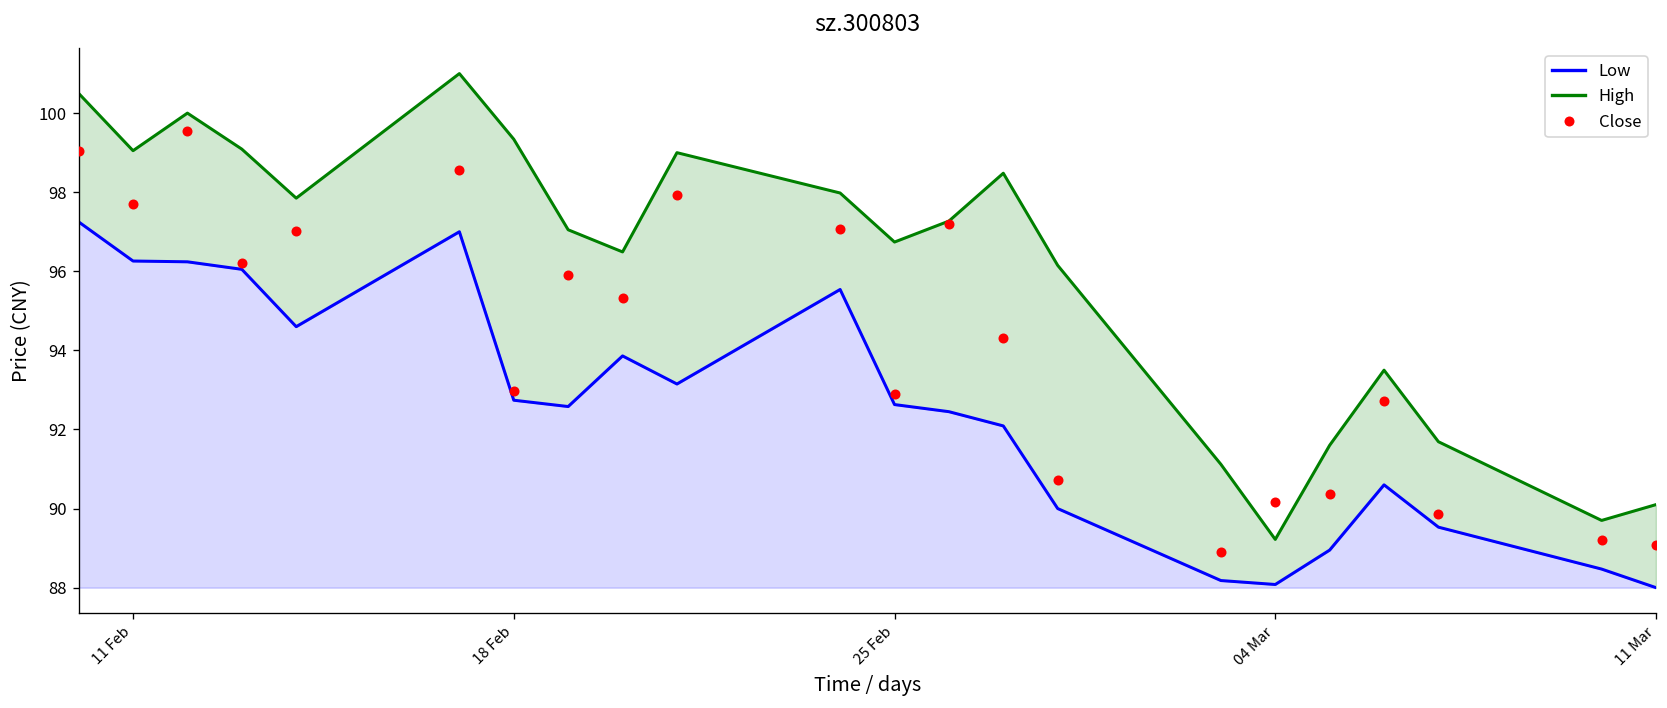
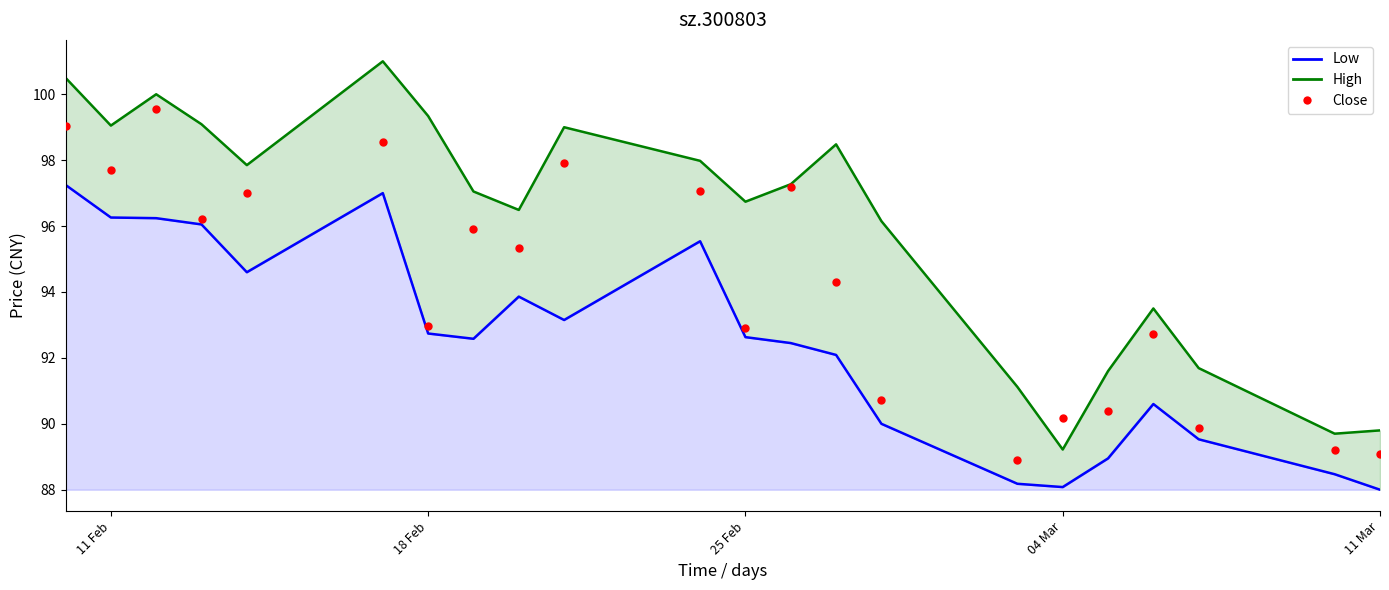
High, 11 Mar: 90.1 -> 89.8
